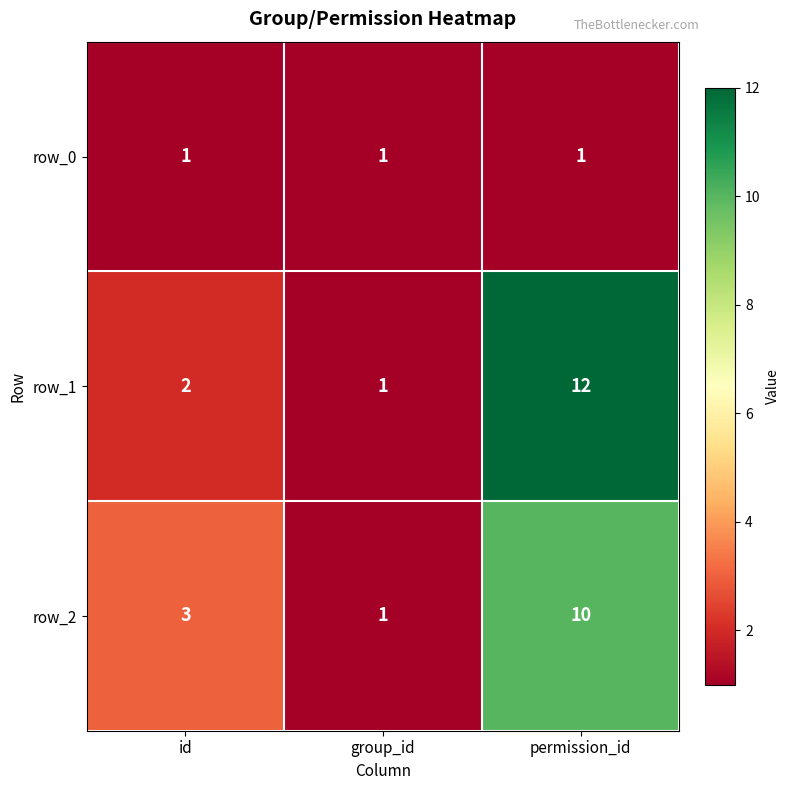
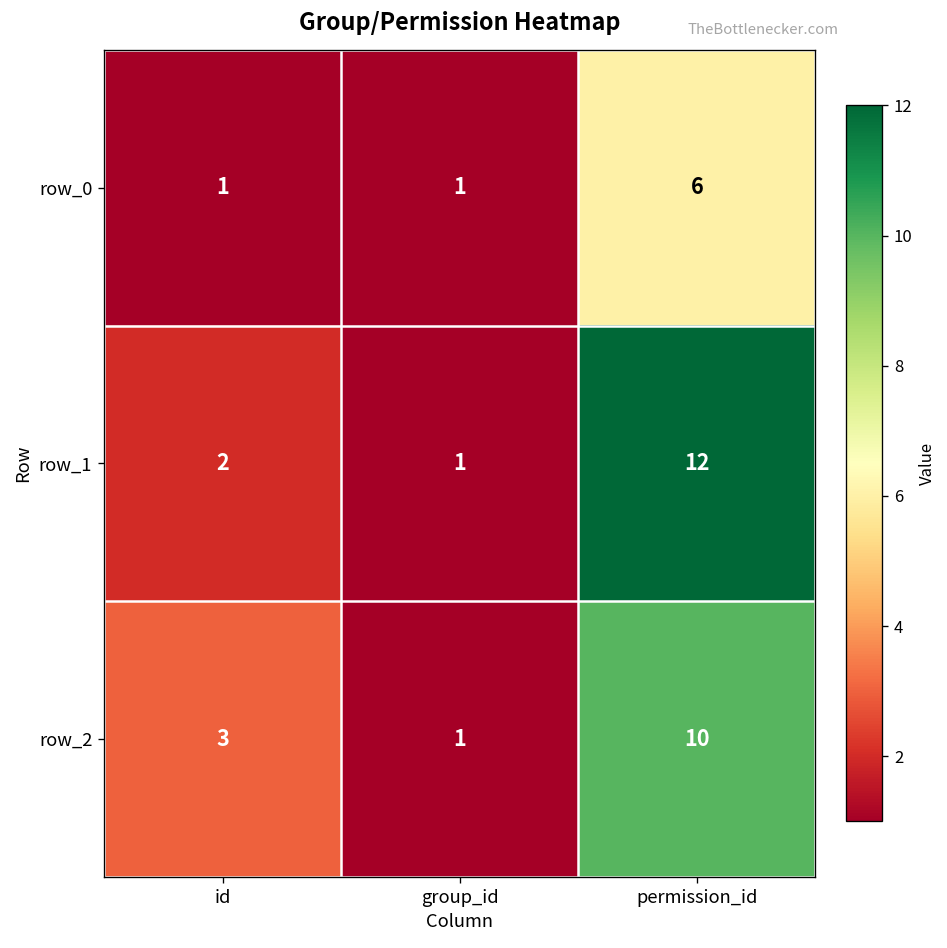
row_0, permission_id: 1 -> 6
